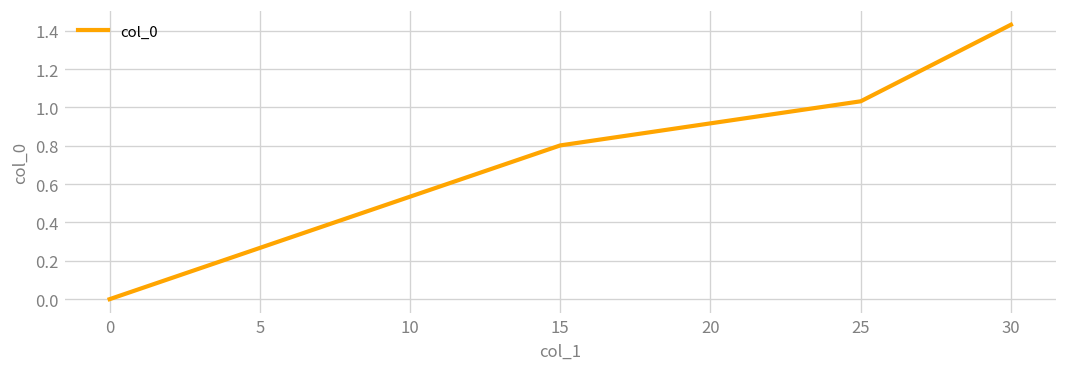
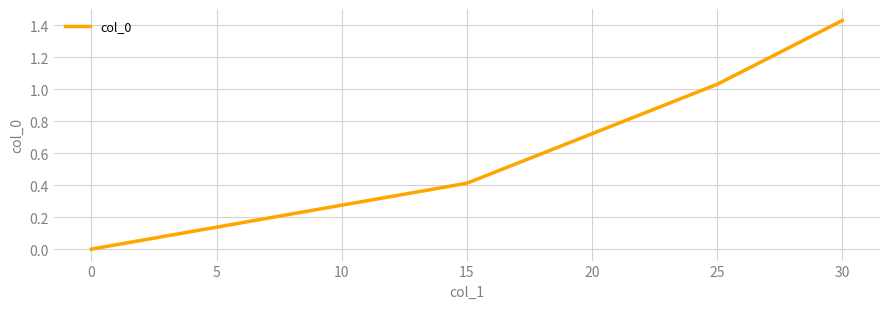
15: 0.80 -> 0.41
